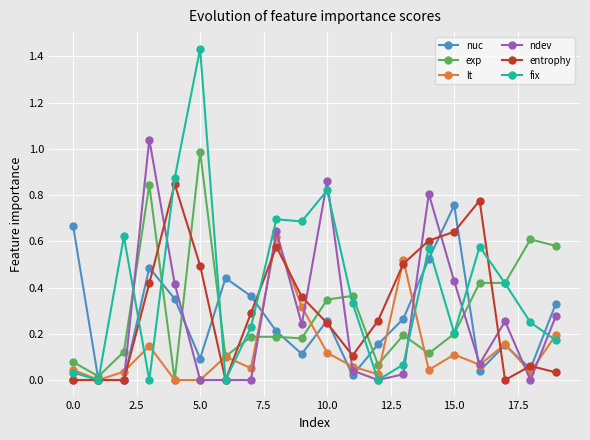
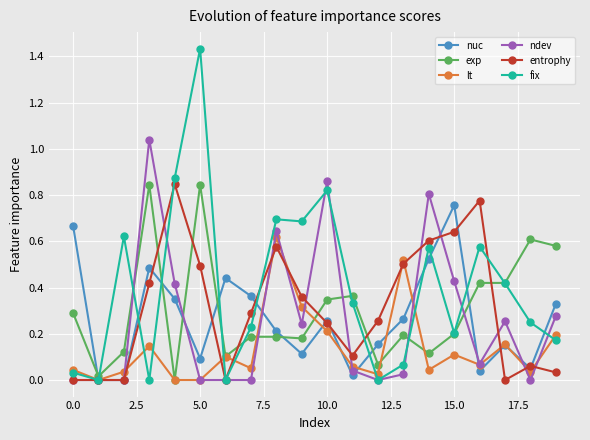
exp, 0.0: 0.08 -> 0.29
exp, 5.0: 0.99 -> 0.84
lt, 10.0: 0.12 -> 0.21
